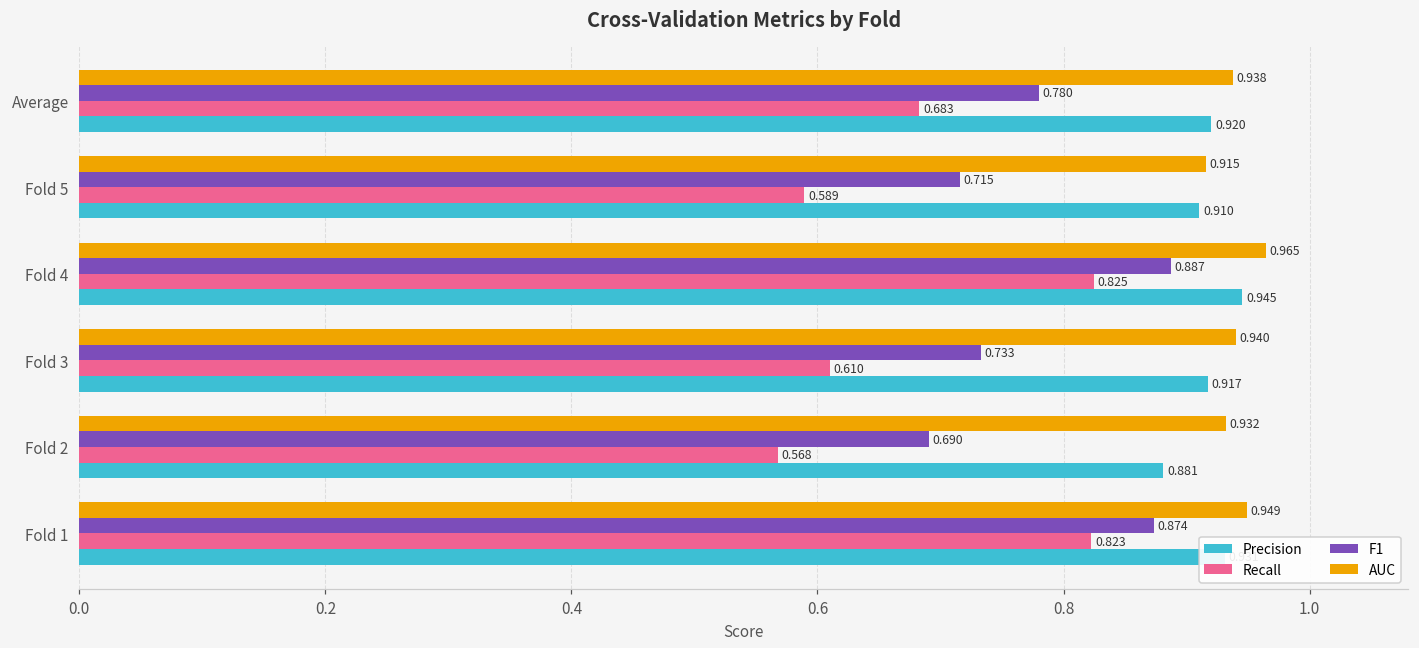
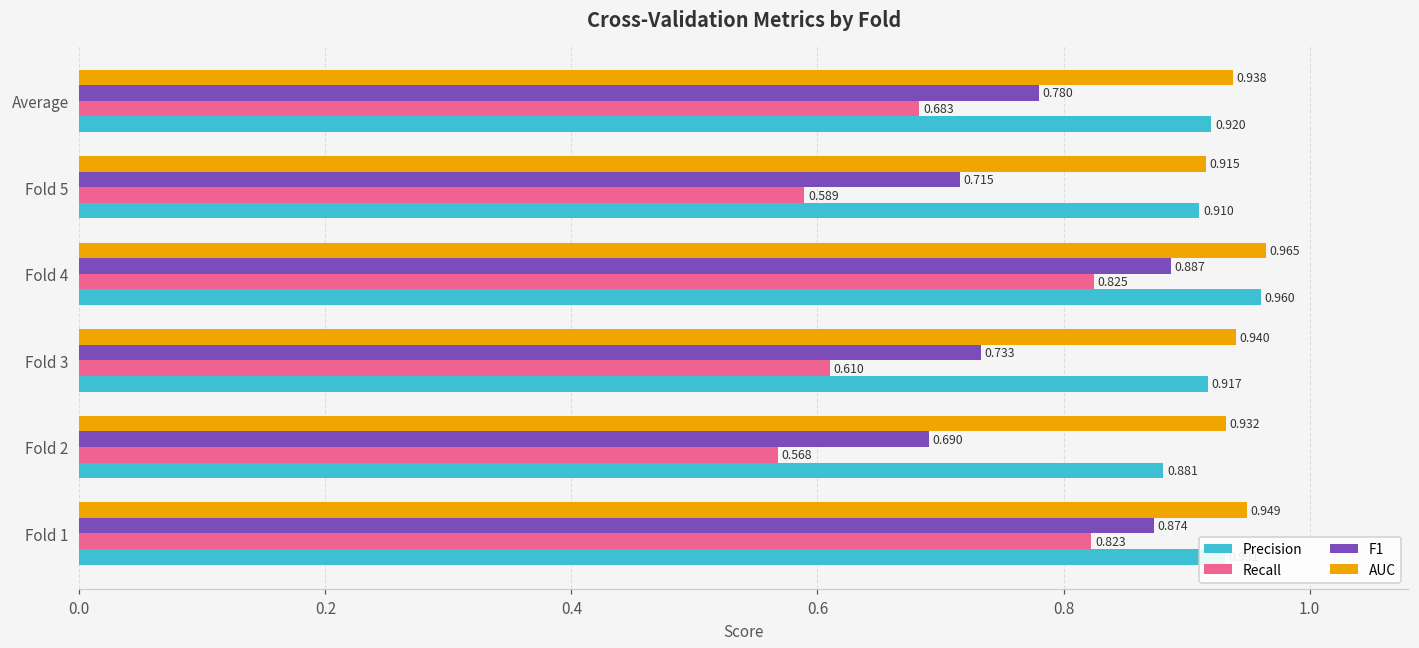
Precision, Fold 4: 0.945 -> 0.960
